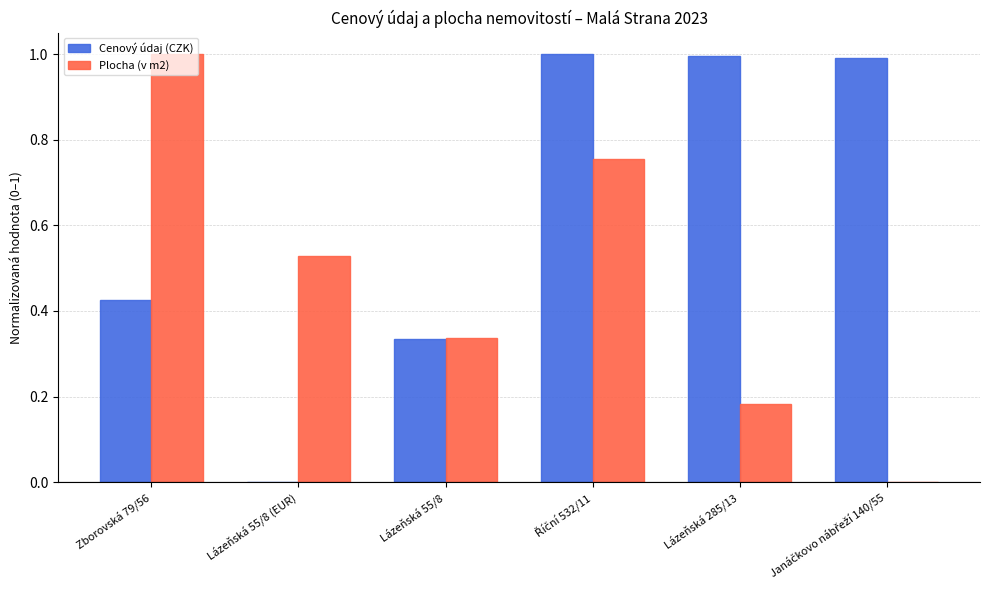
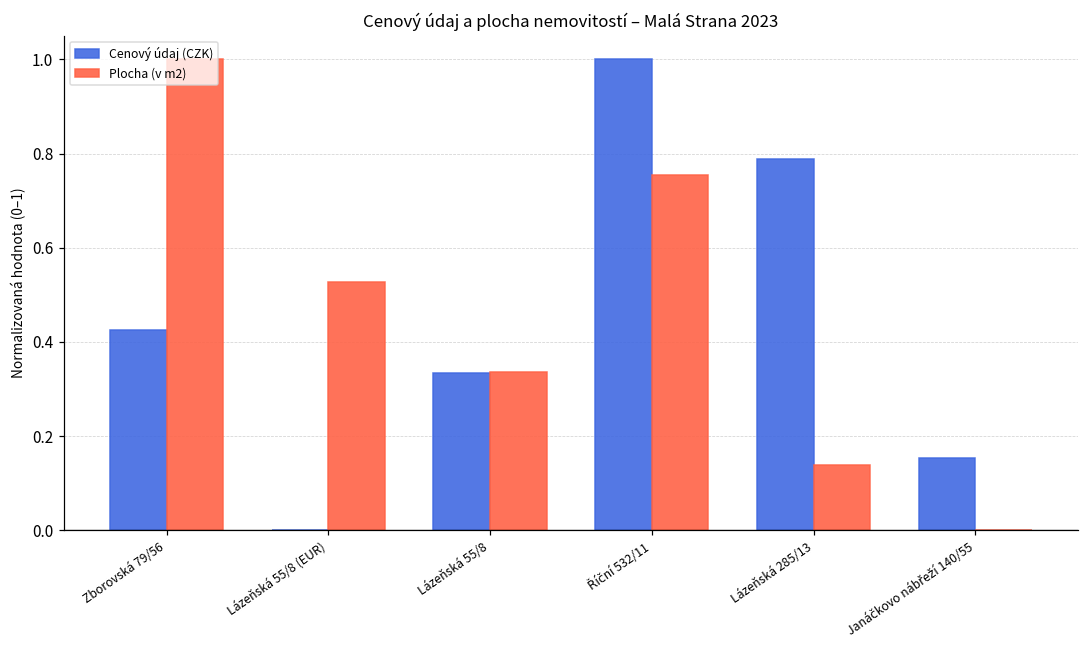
Cenový údaj (CZK), Lázeňská 285/13: 1.00 -> 0.79
Plocha (v m2), Lázeňská 285/13: 0.18 -> 0.14
Cenový údaj (CZK), Janáčkovo nábřeží 140/55: 0.99 -> 0.15
